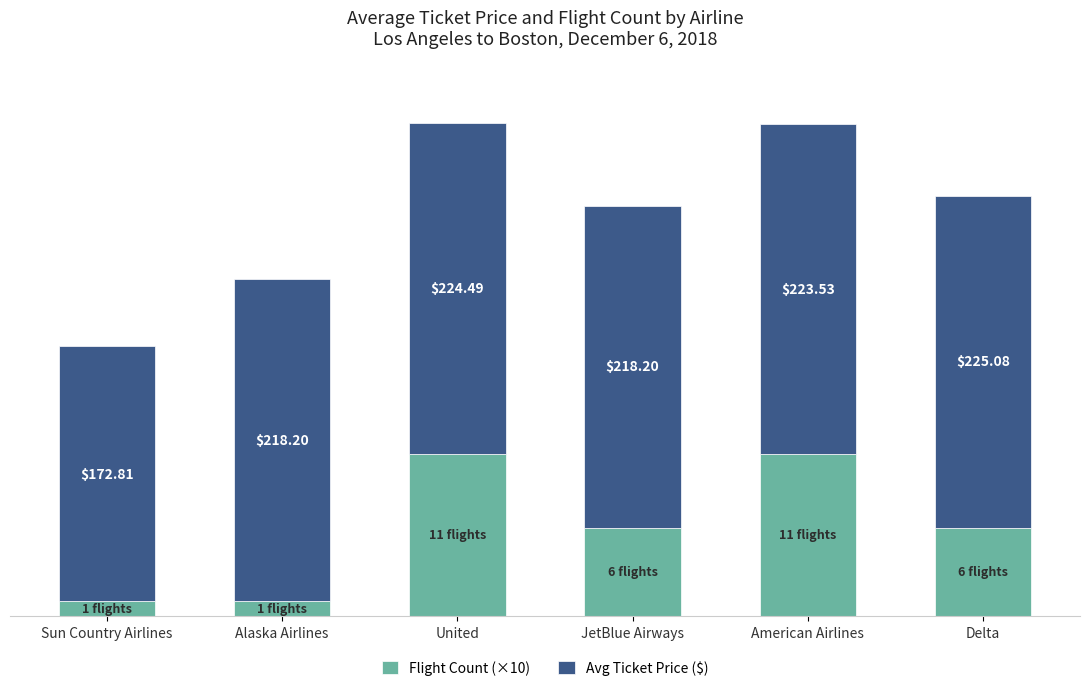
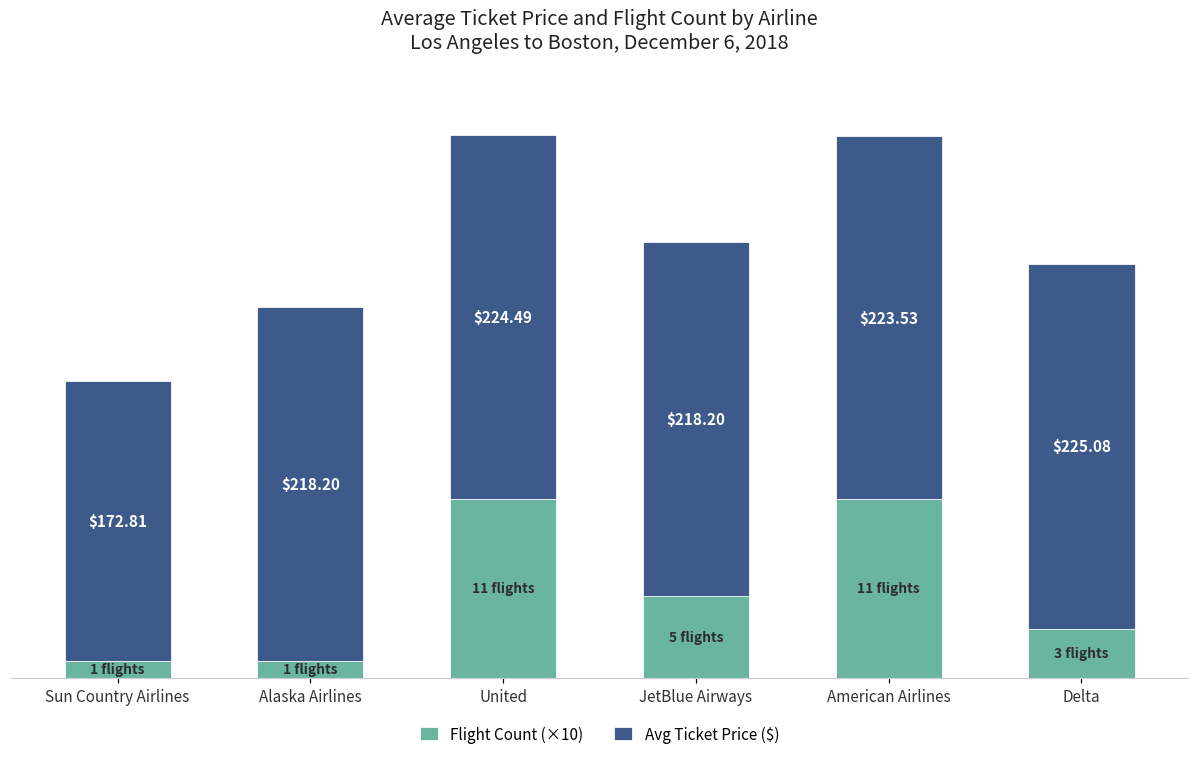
Flight Count (×10), JetBlue Airways: 6 -> 5
Flight Count (×10), Delta: 6 -> 3
